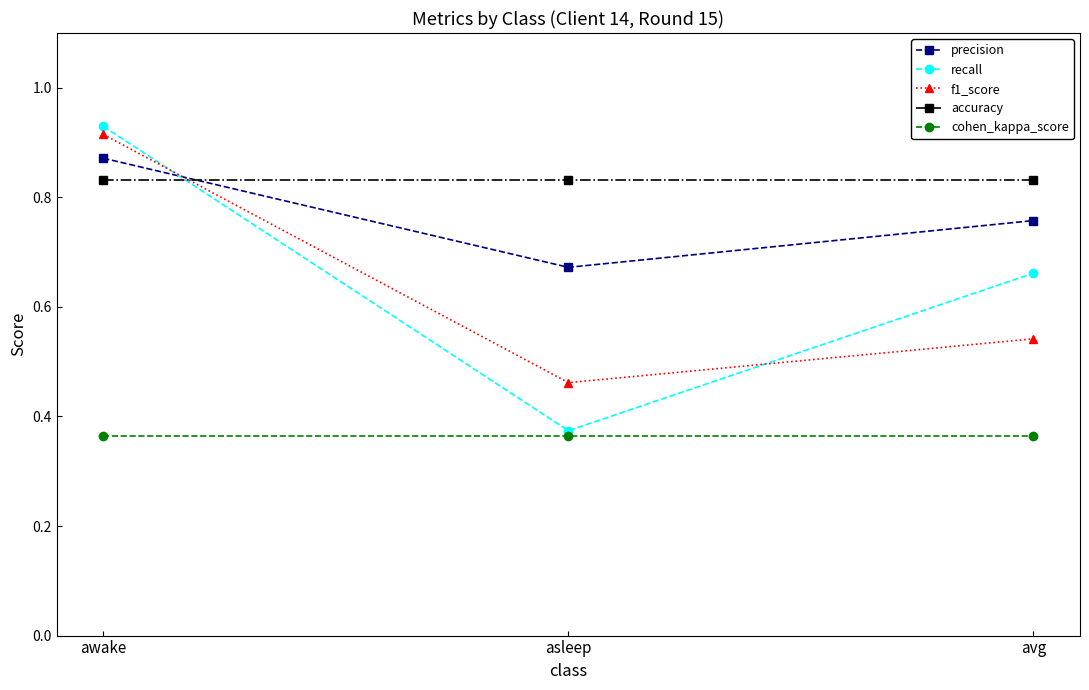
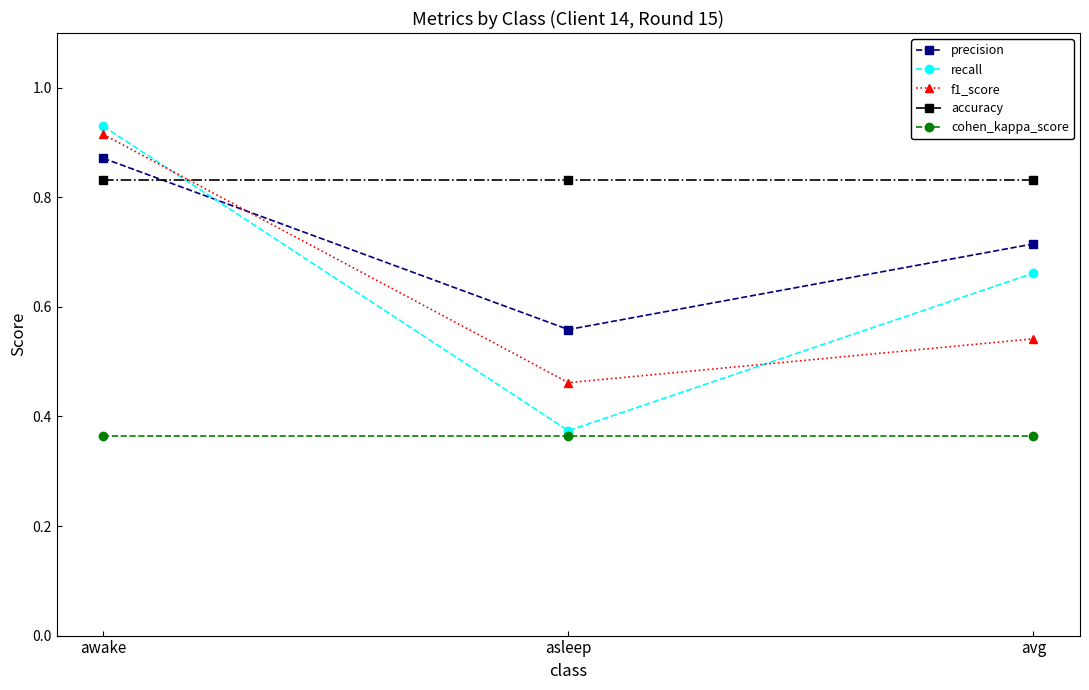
precision, asleep: 0.67 -> 0.56
precision, avg: 0.76 -> 0.72
